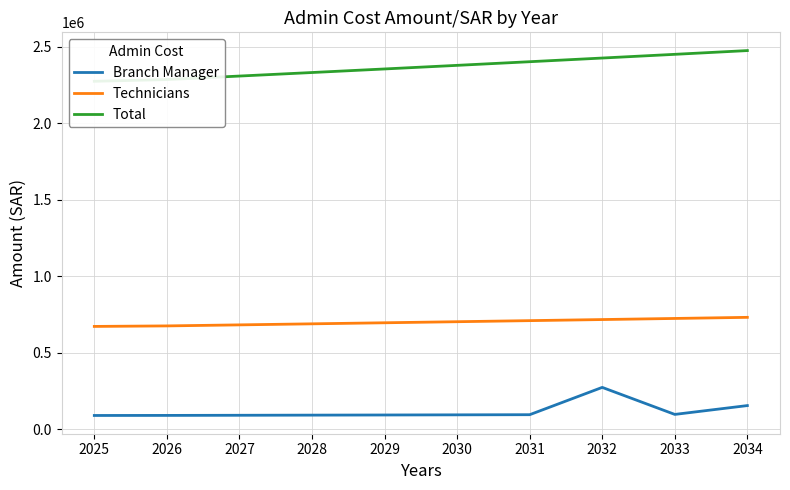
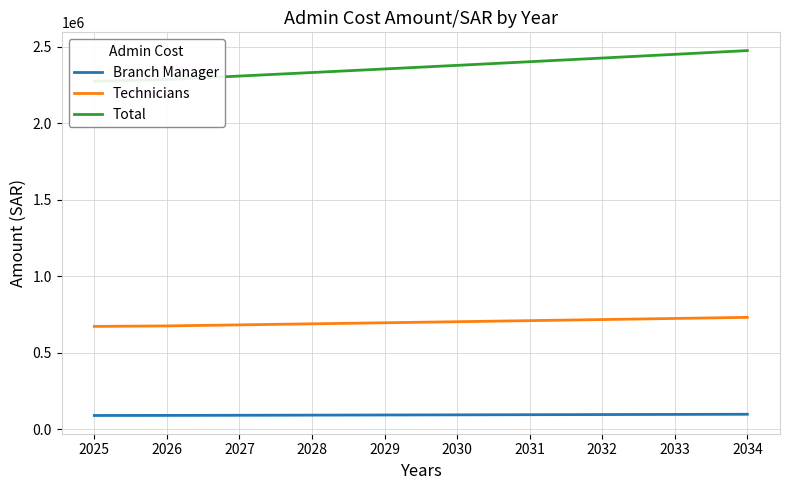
Branch Manager, 2032: 270000 -> 100000
Branch Manager, 2034: 150000 -> 100000
